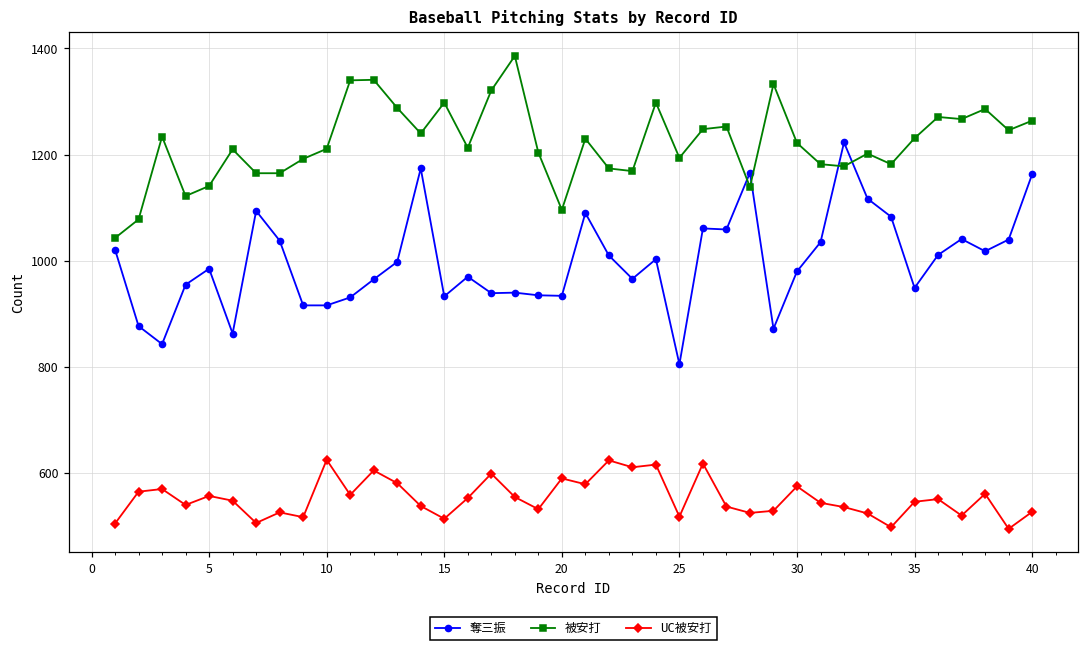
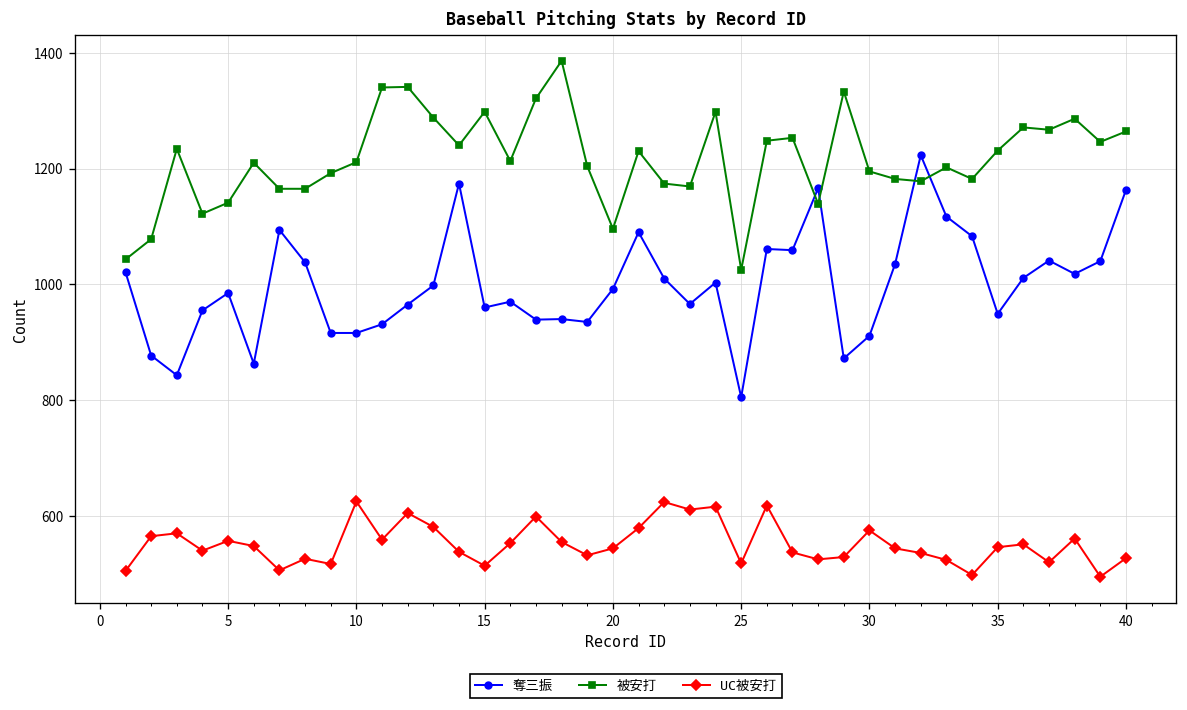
奪三振, 15: 930 -> 960
奪三振, 20: 930 -> 990
UC被安打, 20: 590 -> 540
被安打, 25: 1190 -> 1030
奪三振, 30: 980 -> 910
被安打, 30: 1220 -> 1200
